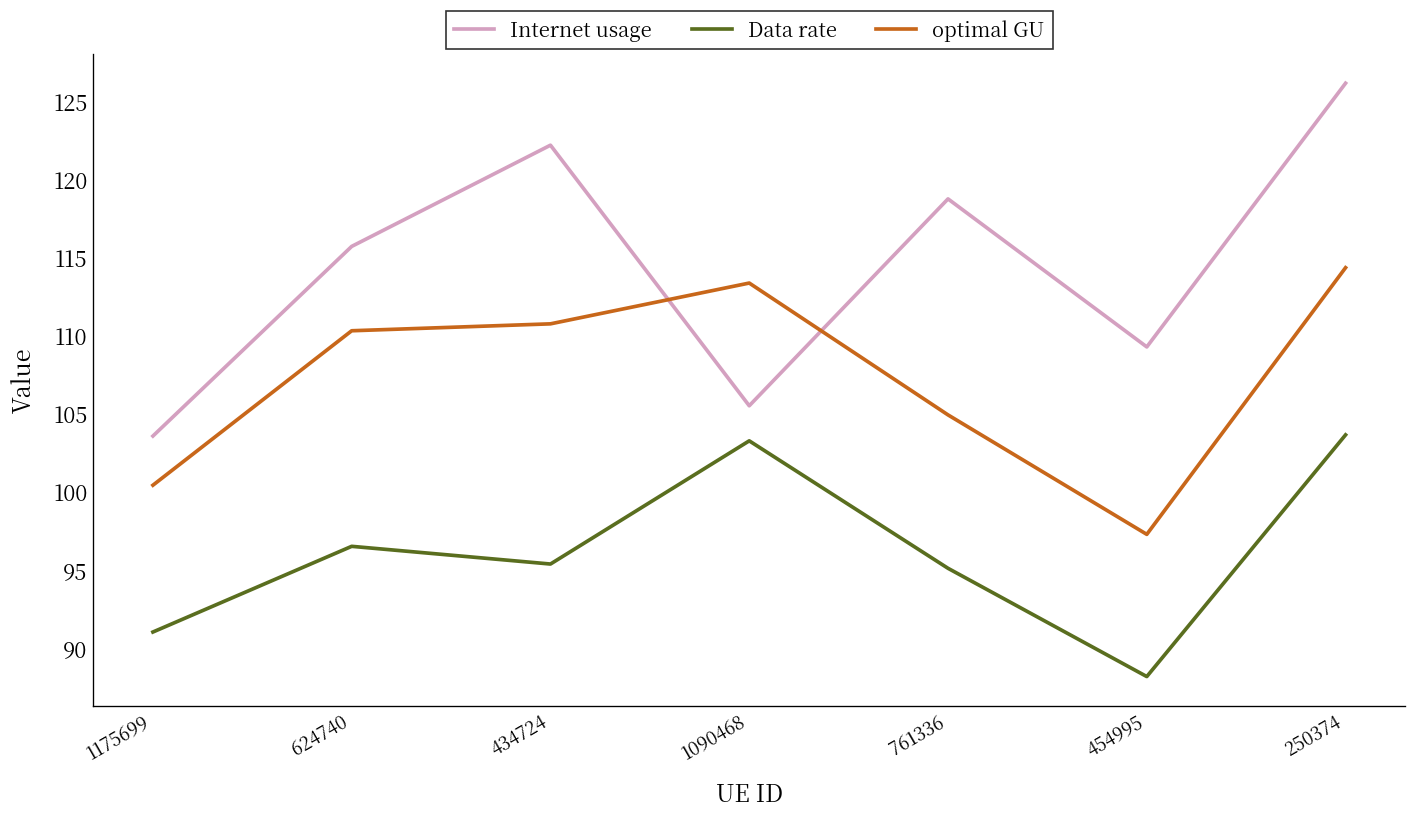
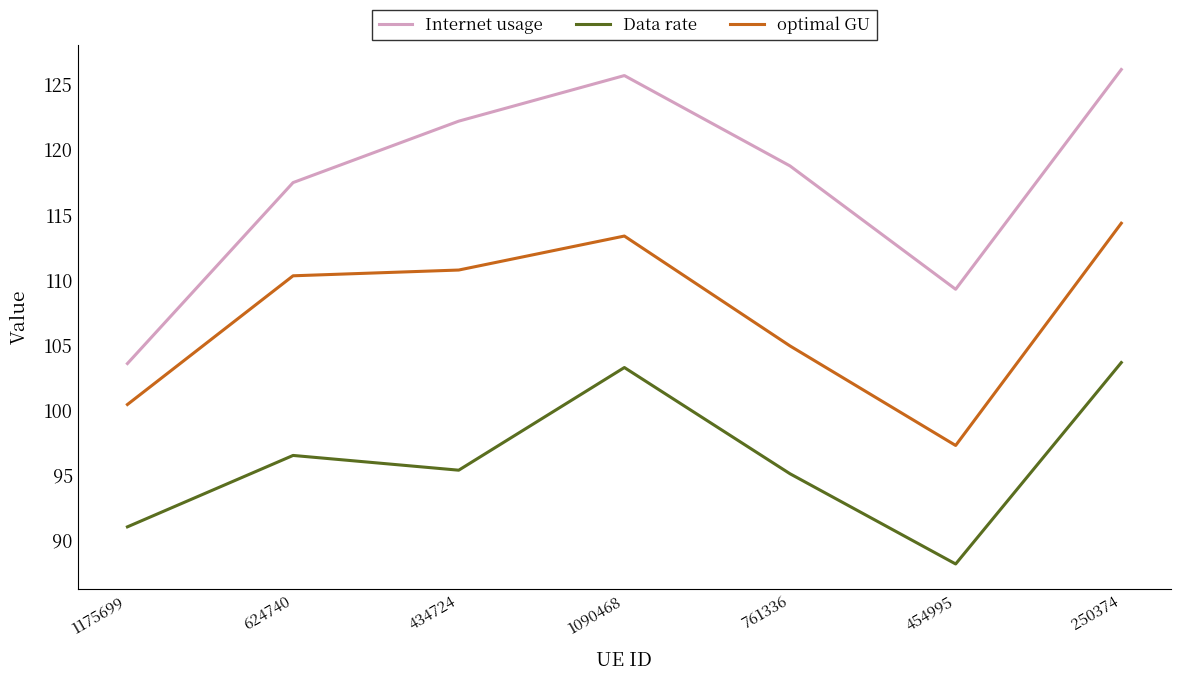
Internet usage, 624740: 115.7 -> 117.5
Internet usage, 1090468: 105.5 -> 125.7
